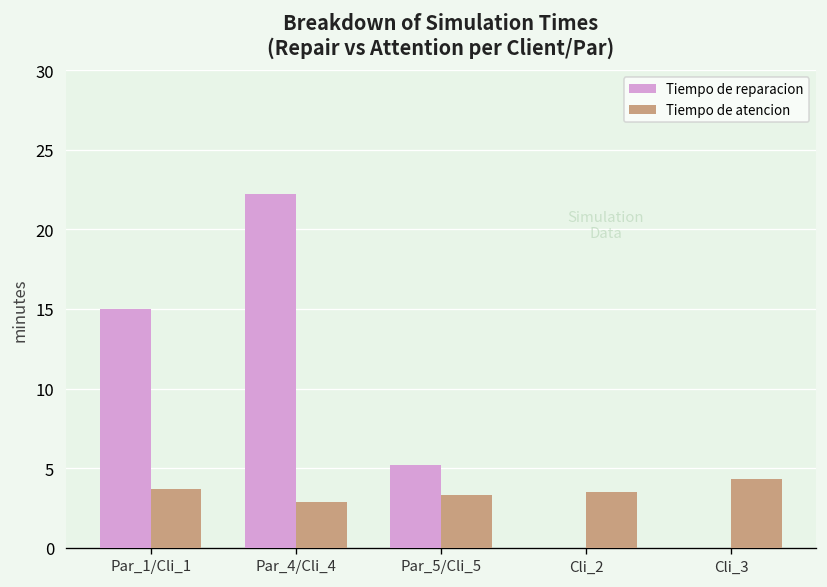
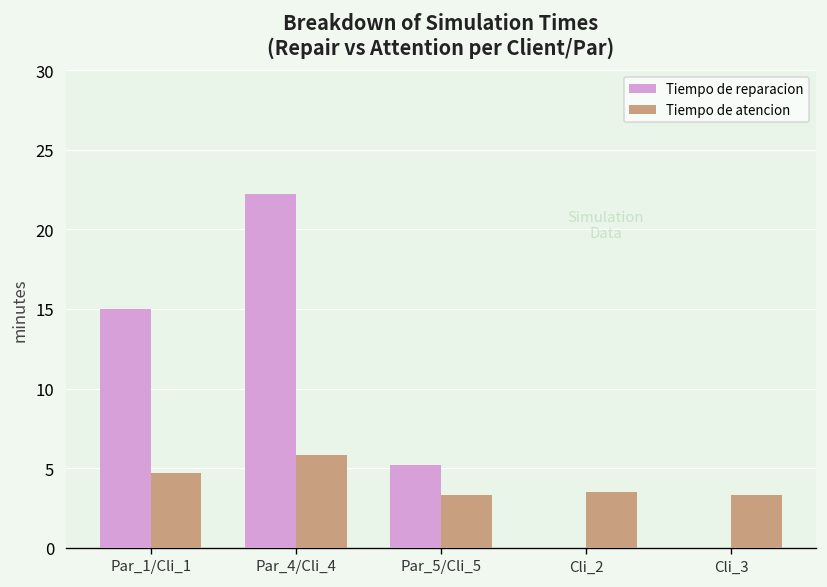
Tiempo de atencion, Par_1/Cli_1: 3.7 -> 4.7
Tiempo de atencion, Par_4/Cli_4: 2.9 -> 5.8
Tiempo de atencion, Cli_3: 4.3 -> 3.3
